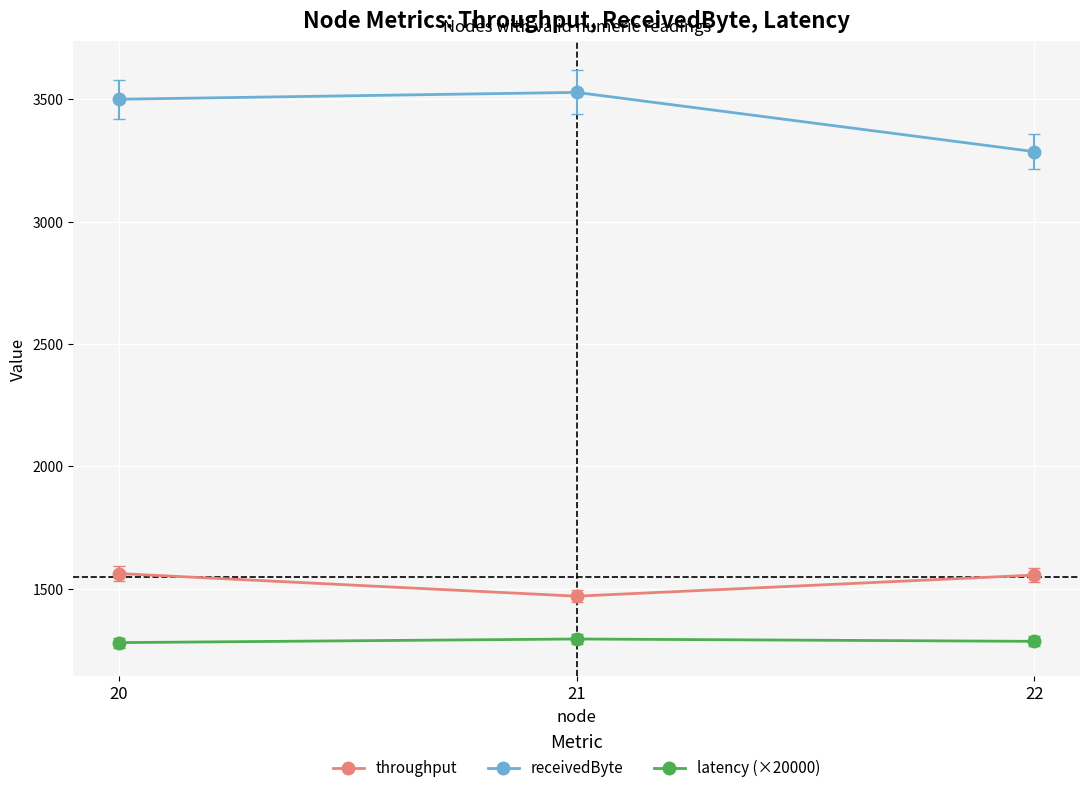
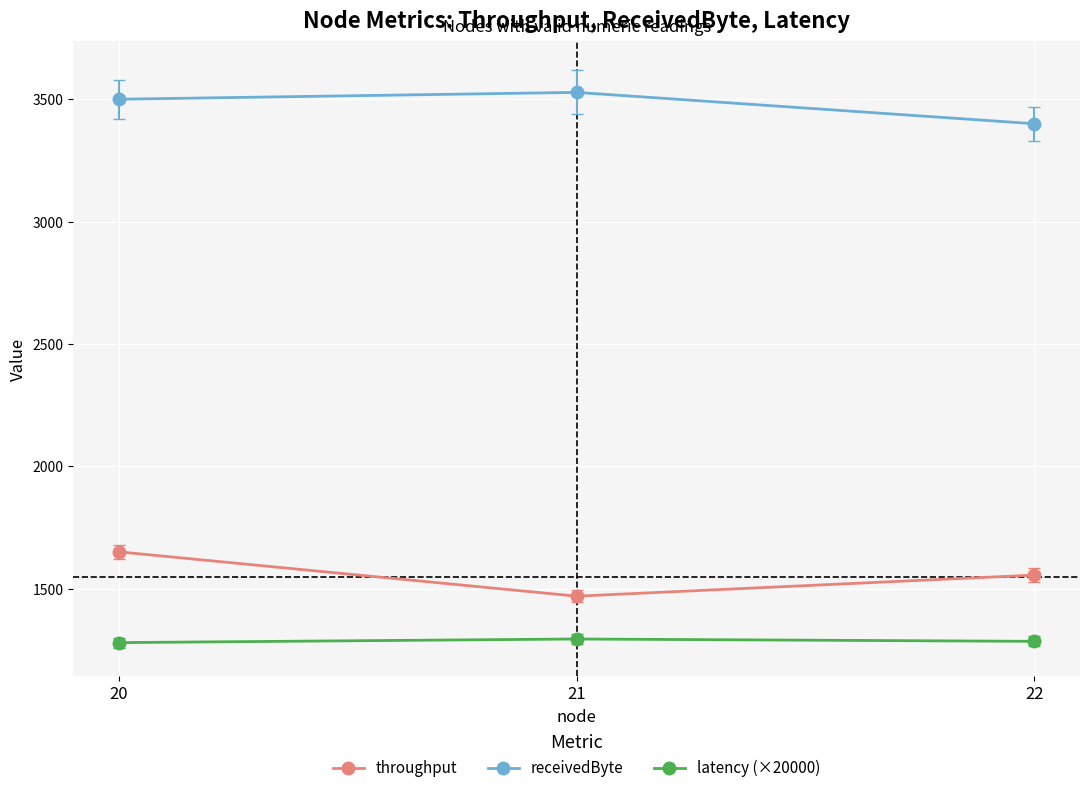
throughput, 20: 1560 -> 1650
receivedByte, 22: 3290 -> 3400
